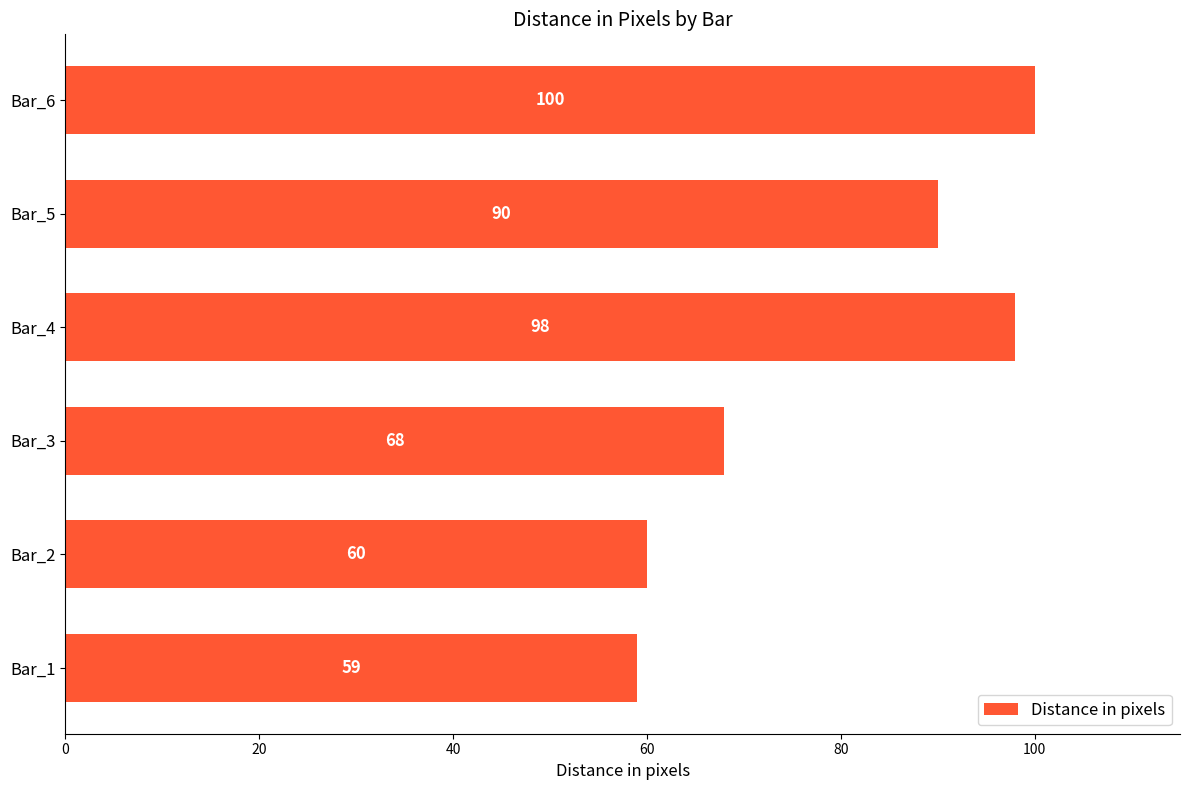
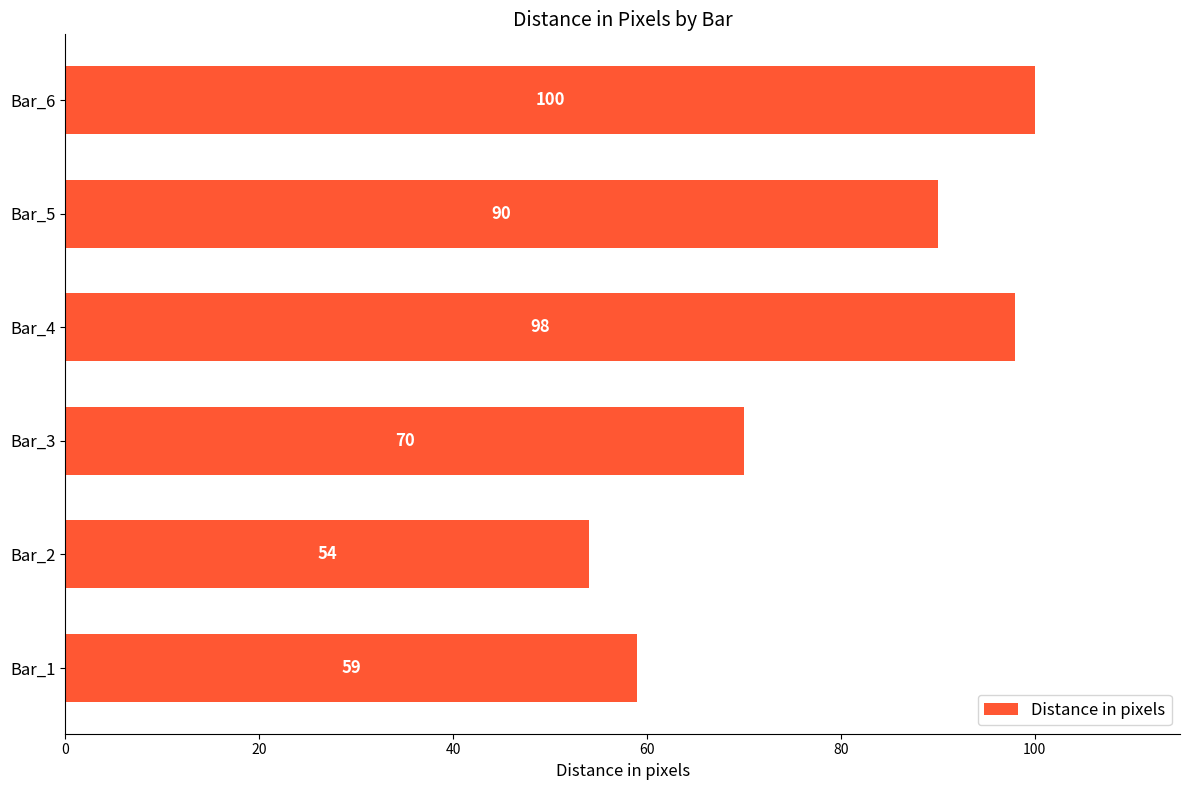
Bar_3: 68 -> 70
Bar_2: 60 -> 54
